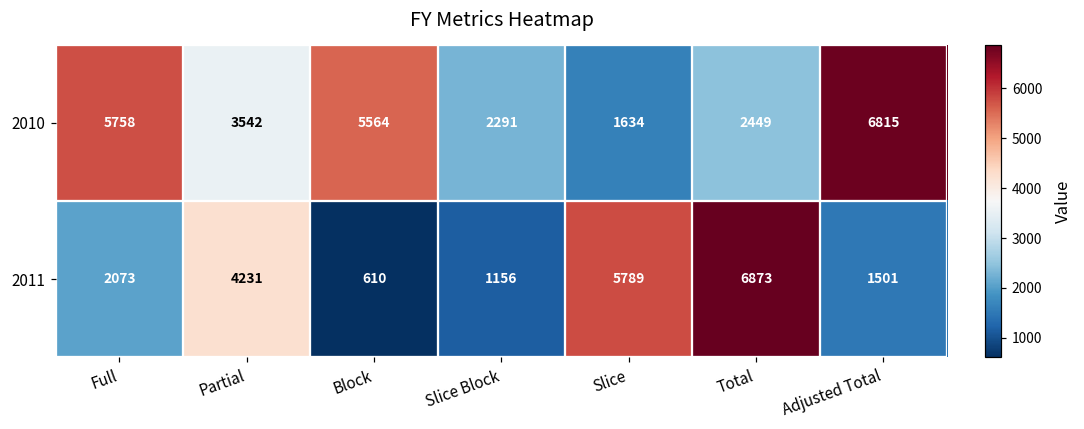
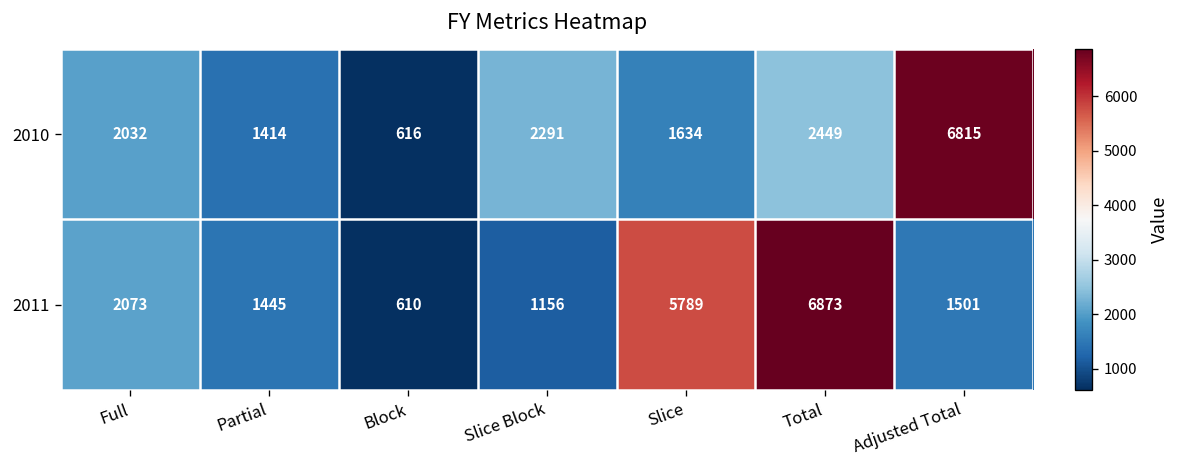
2010, Full: 5758 -> 2032
2010, Partial: 3542 -> 1414
2010, Block: 5564 -> 616
2011, Partial: 4231 -> 1445
